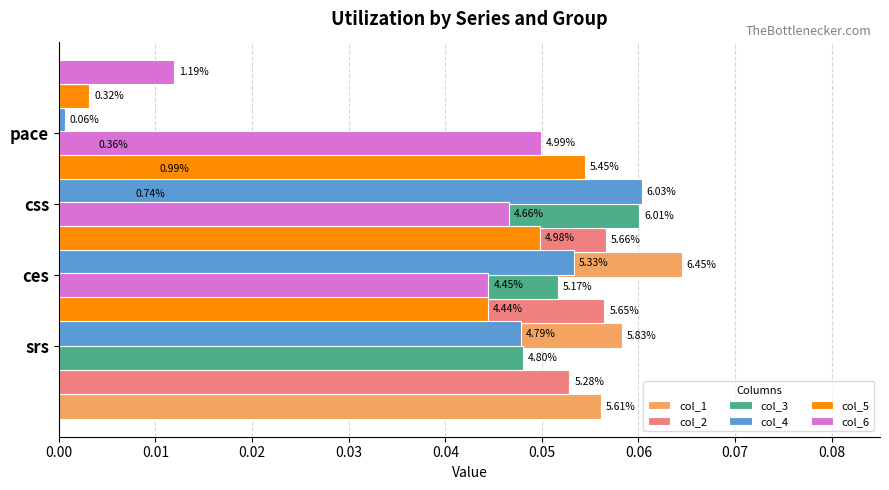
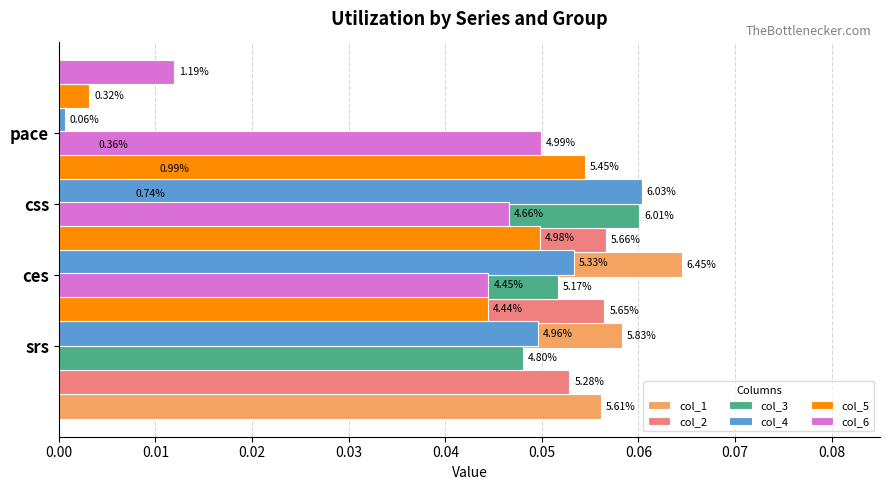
col_4, srs: 4.79% -> 4.96%
